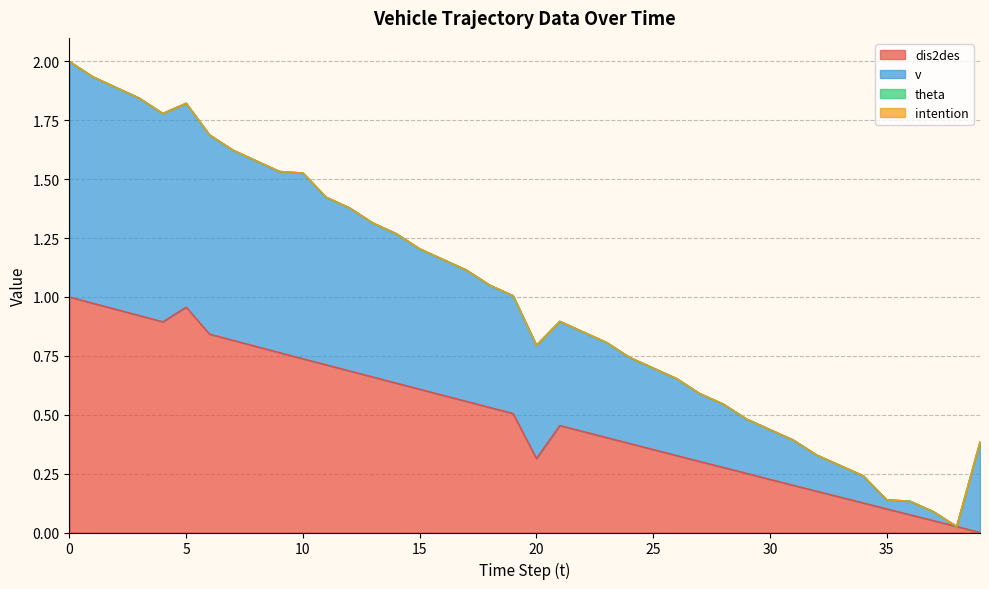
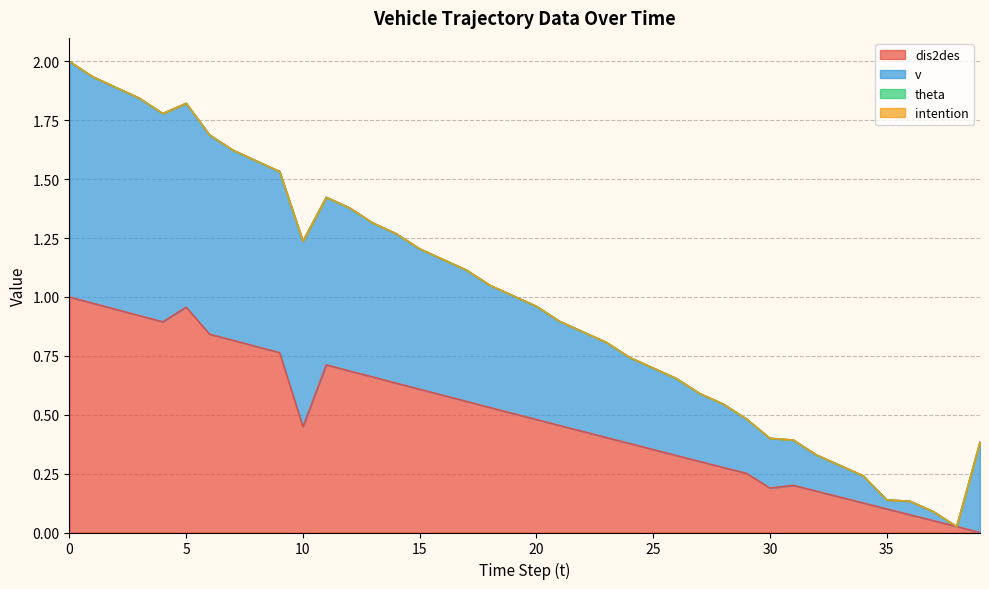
dis2des, 10: 0.74 -> 0.45
dis2des, 20: 0.31 -> 0.48
dis2des, 30: 0.23 -> 0.19
